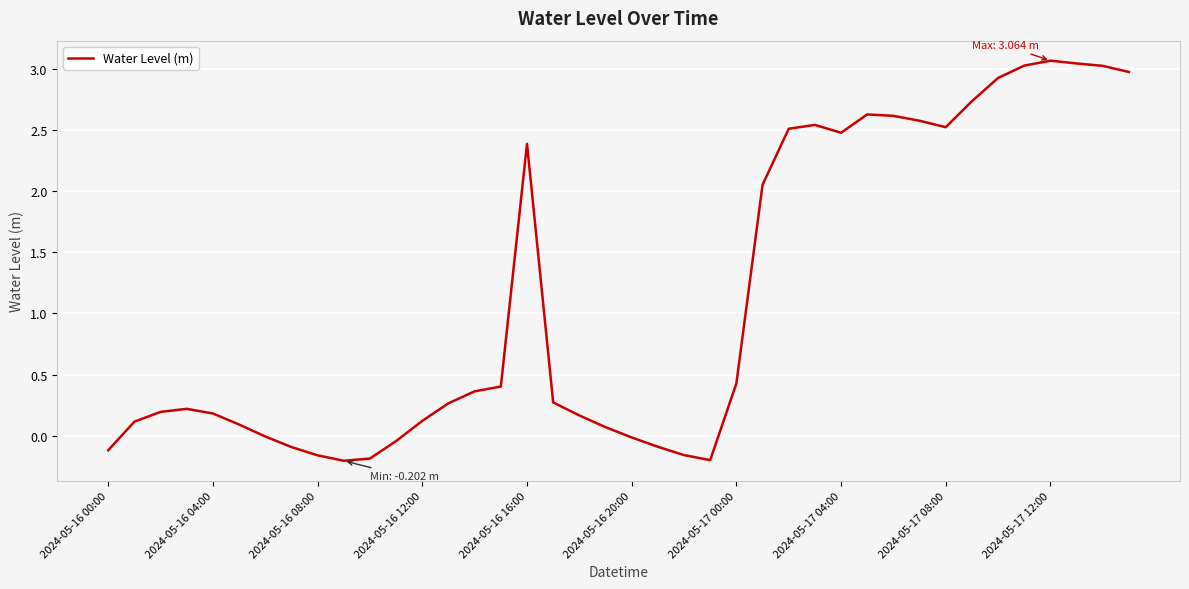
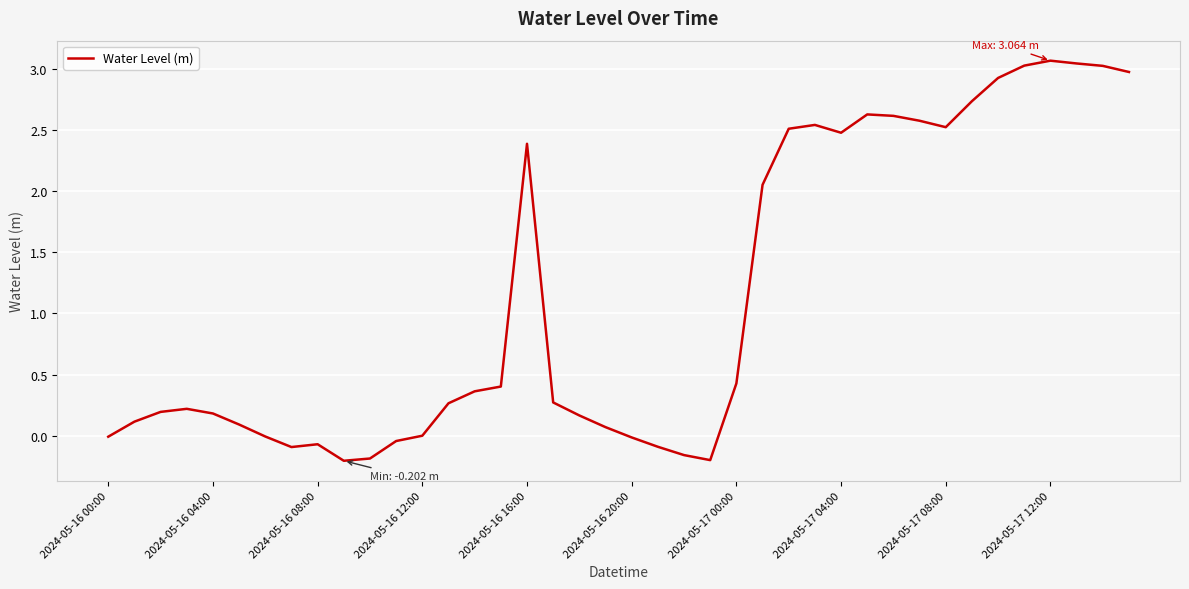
2024-05-16 00:00: -0.12 -> -0.01
2024-05-16 08:00: -0.16 -> -0.07
2024-05-16 12:00: 0.12 -> 0.00
